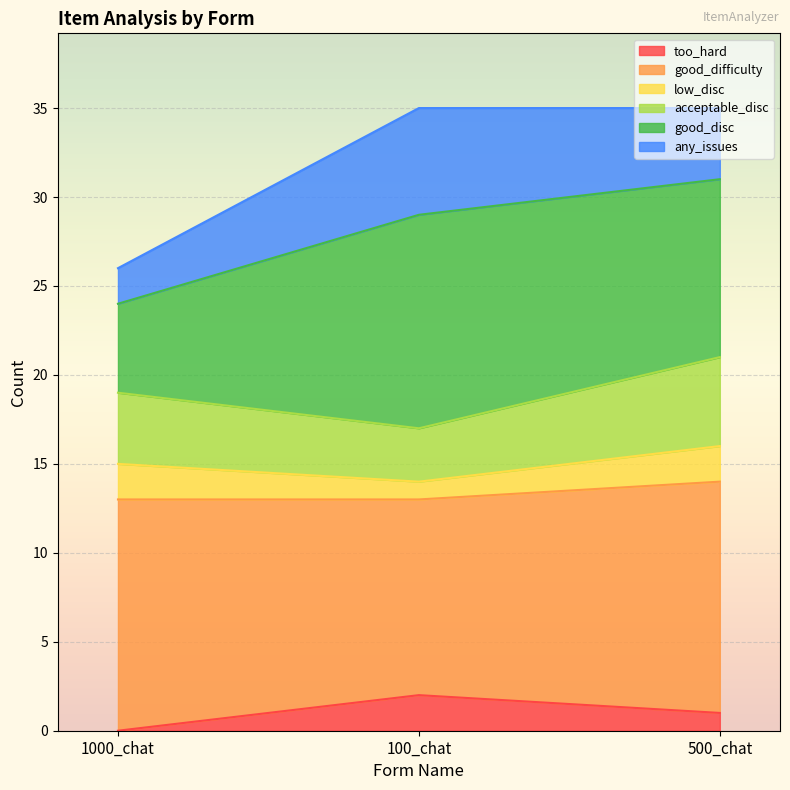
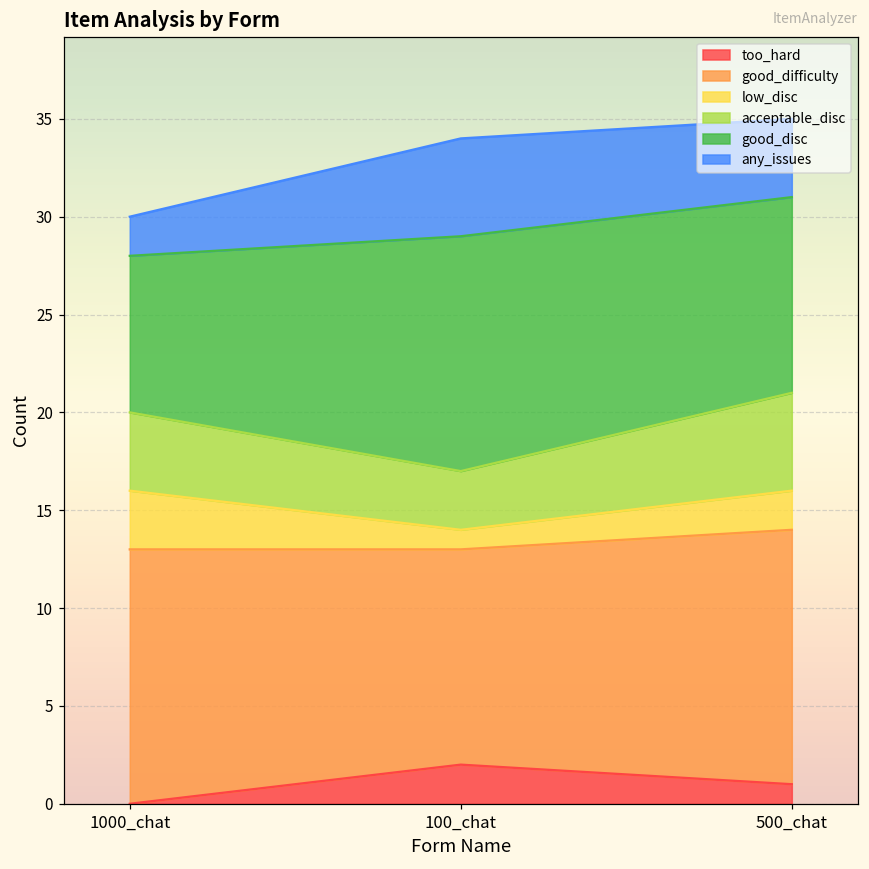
low_disc, 1000_chat: 2 -> 3
good_disc, 1000_chat: 5 -> 8
any_issues, 100_chat: 6 -> 5
